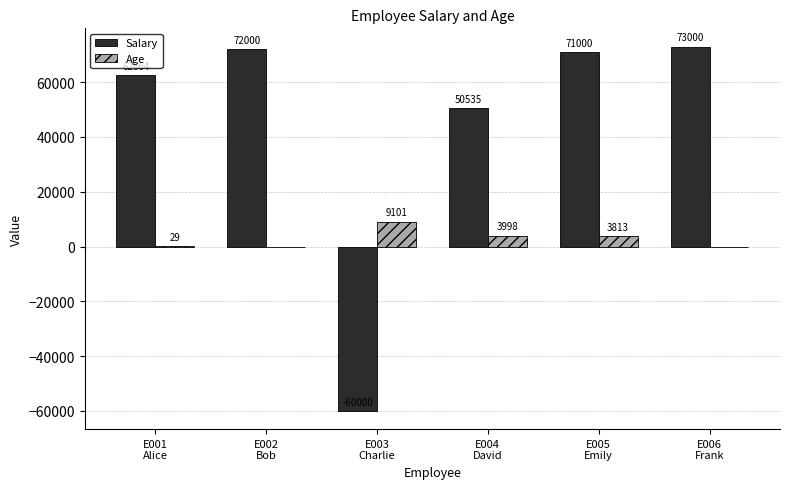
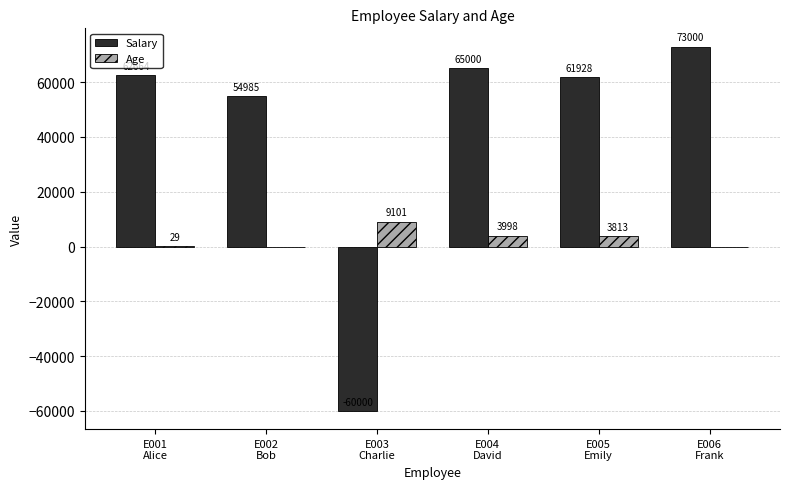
Salary, E002 Bob: 72000 -> 54985
Salary, E004 David: 50535 -> 65000
Salary, E005 Emily: 71000 -> 61928
